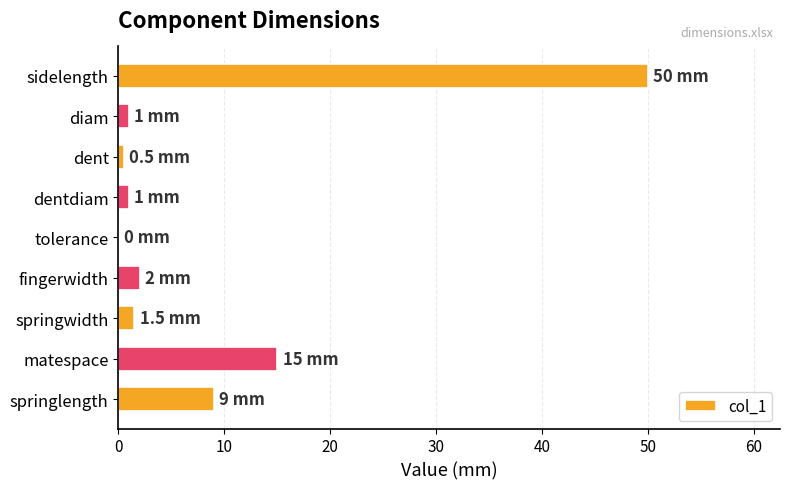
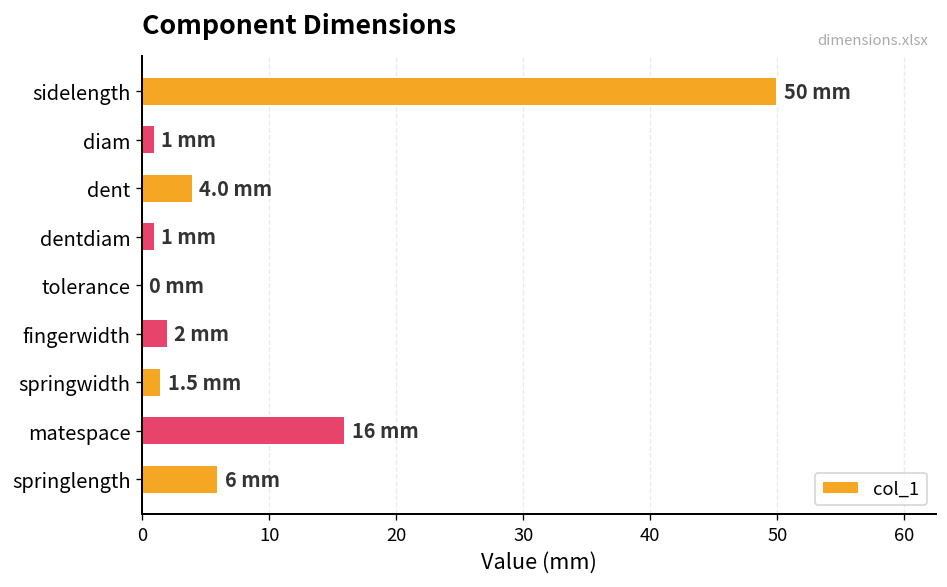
dent: 0.5 -> 4.0
matespace: 15 -> 16
springlength: 9 -> 6
